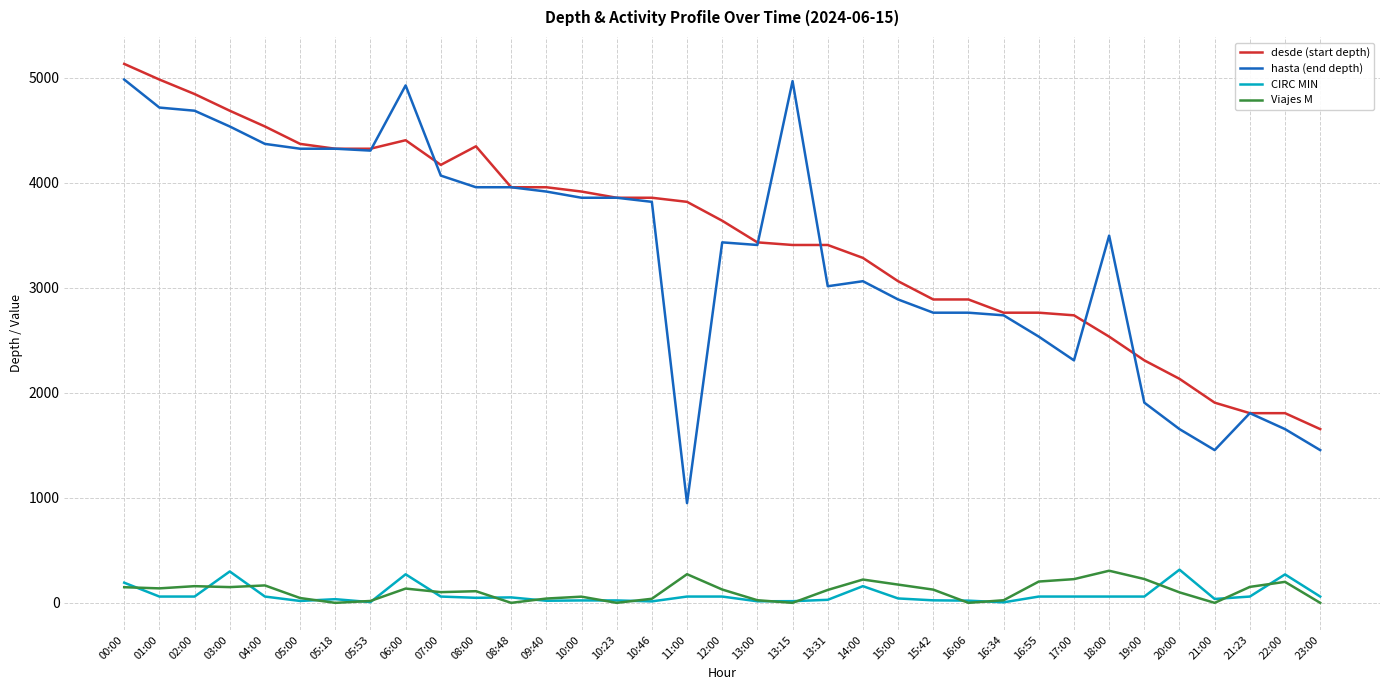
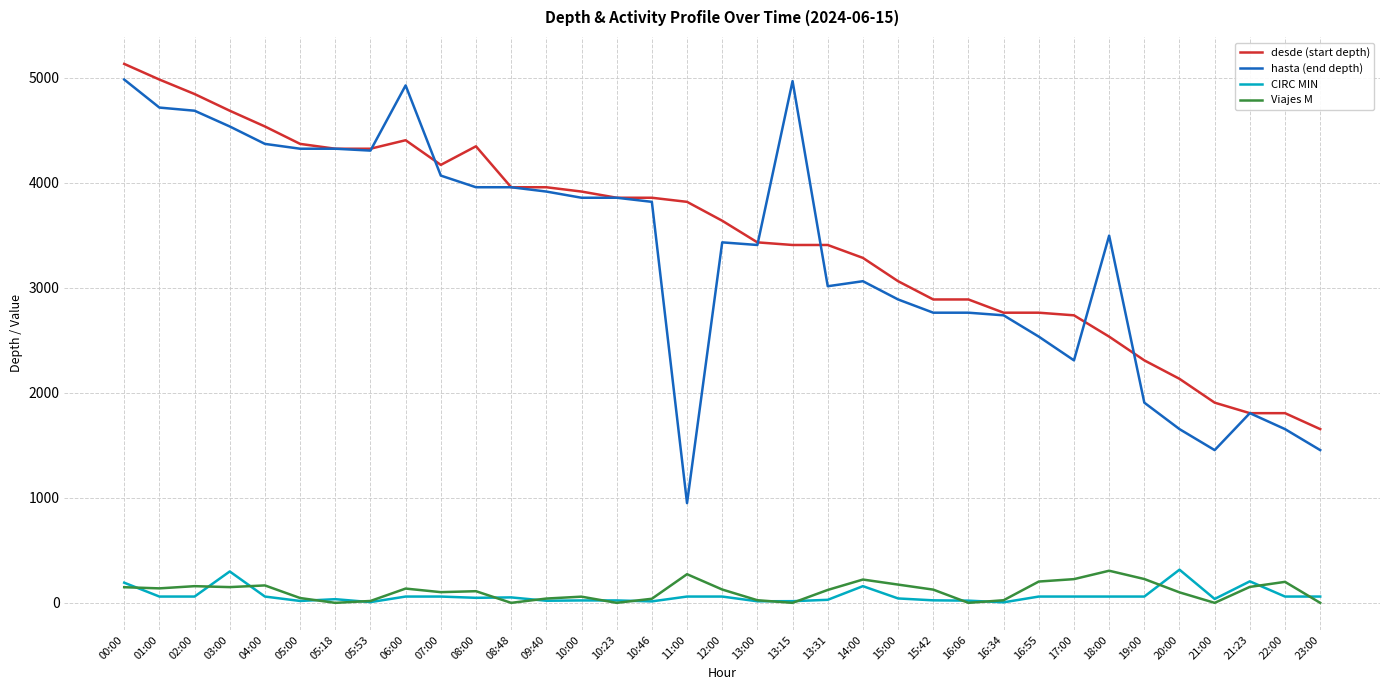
CIRC MIN, 06:00: 270 -> 60
CIRC MIN, 21:23: 60 -> 210
CIRC MIN, 22:00: 270 -> 60
